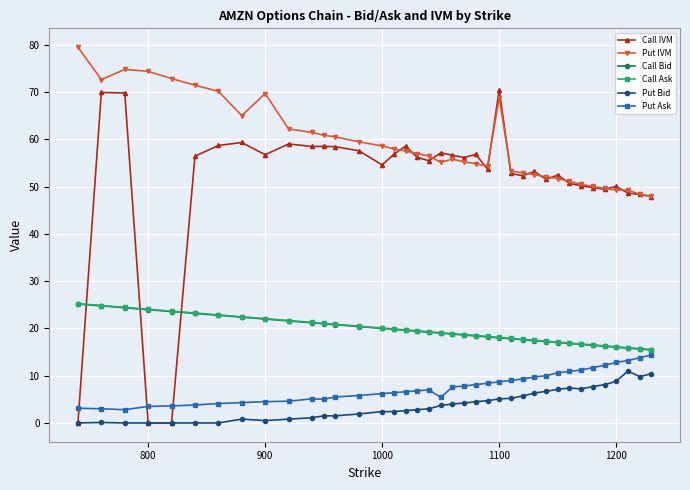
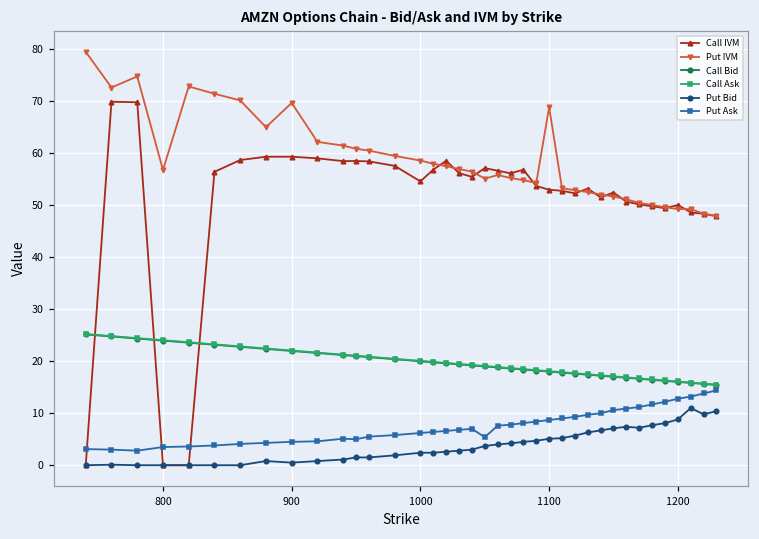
Put IVM, 800: 74 -> 57
Call IVM, 900: 57 -> 59
Call IVM, 1100: 71 -> 53
